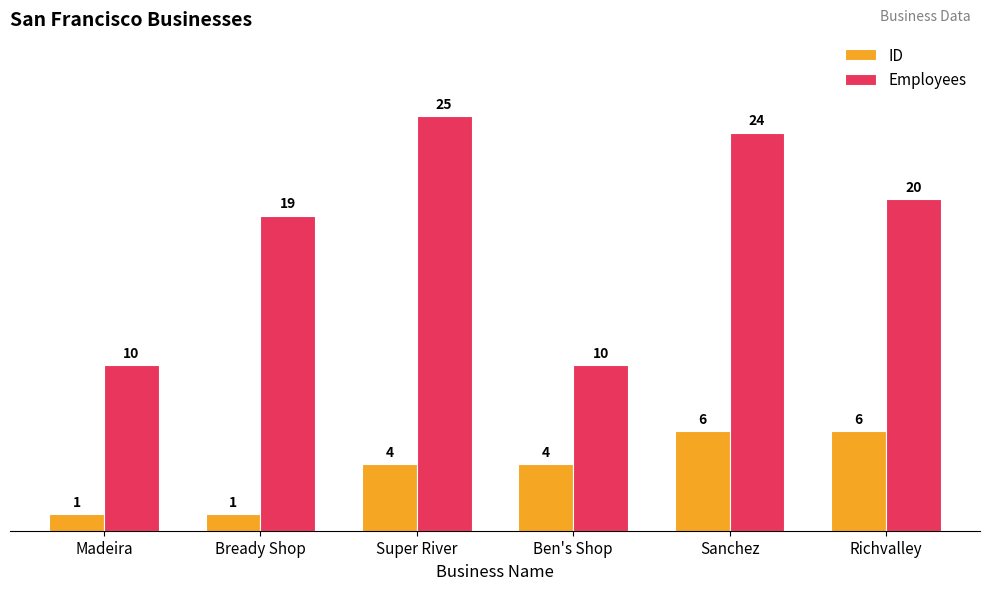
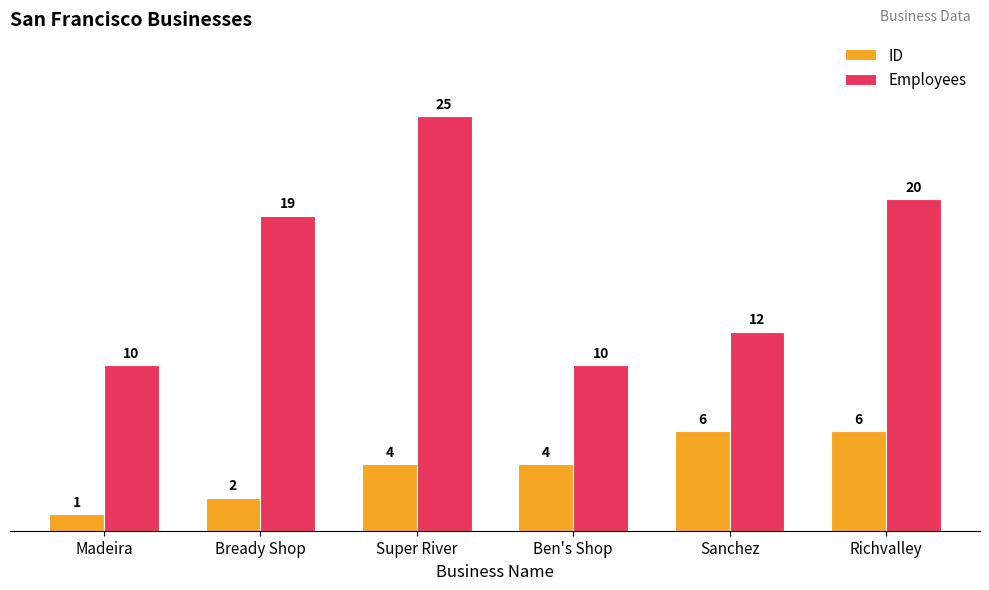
ID, Bready Shop: 1 -> 2
Employees, Sanchez: 24 -> 12
